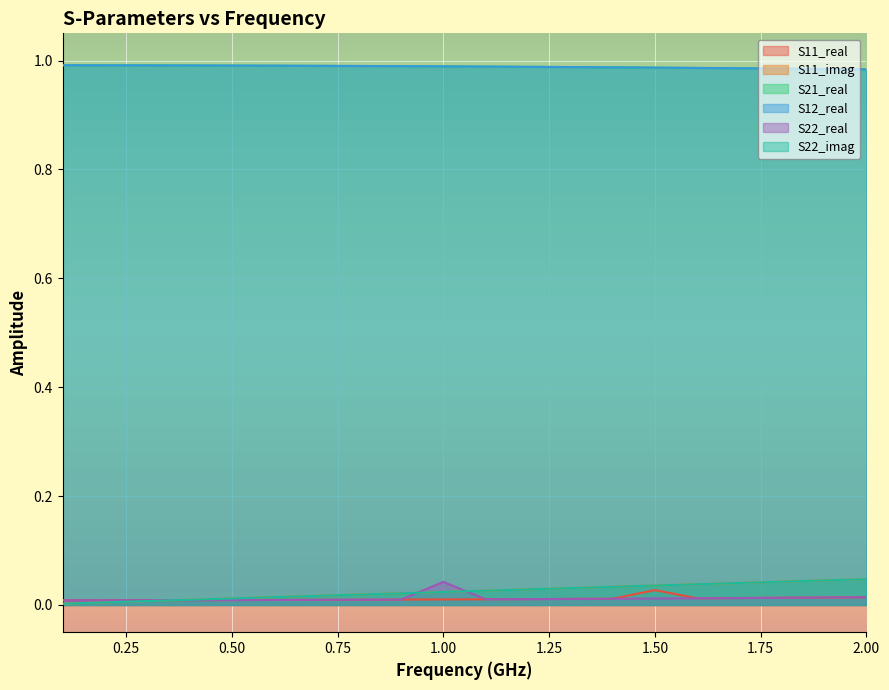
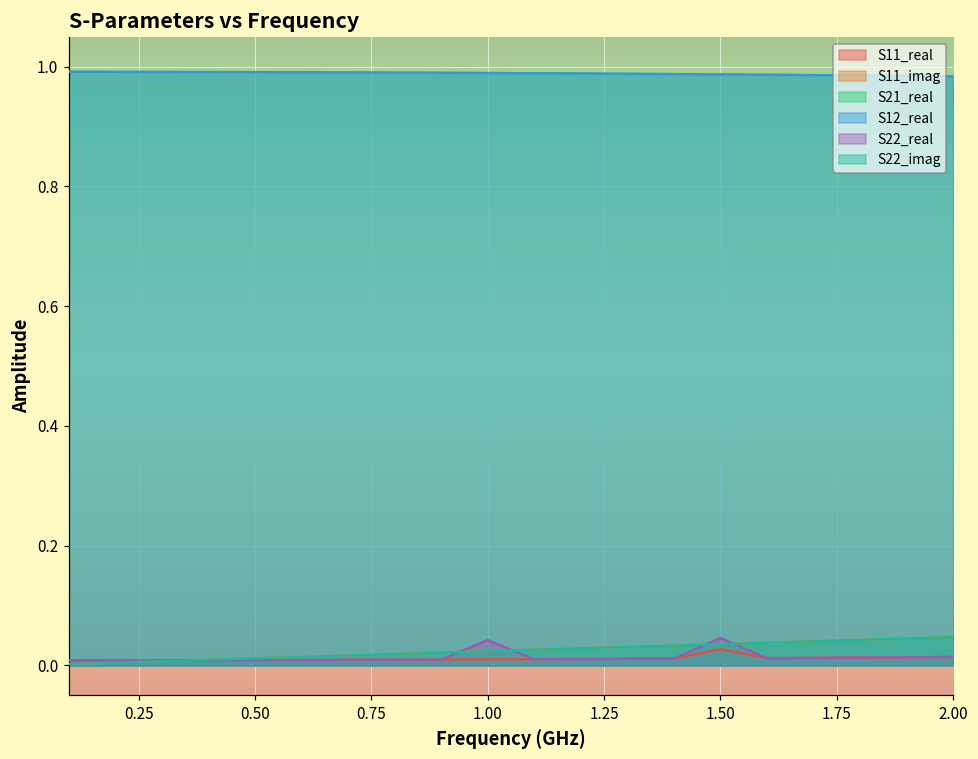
S22_real, 1.50: 0.01 -> 0.05
